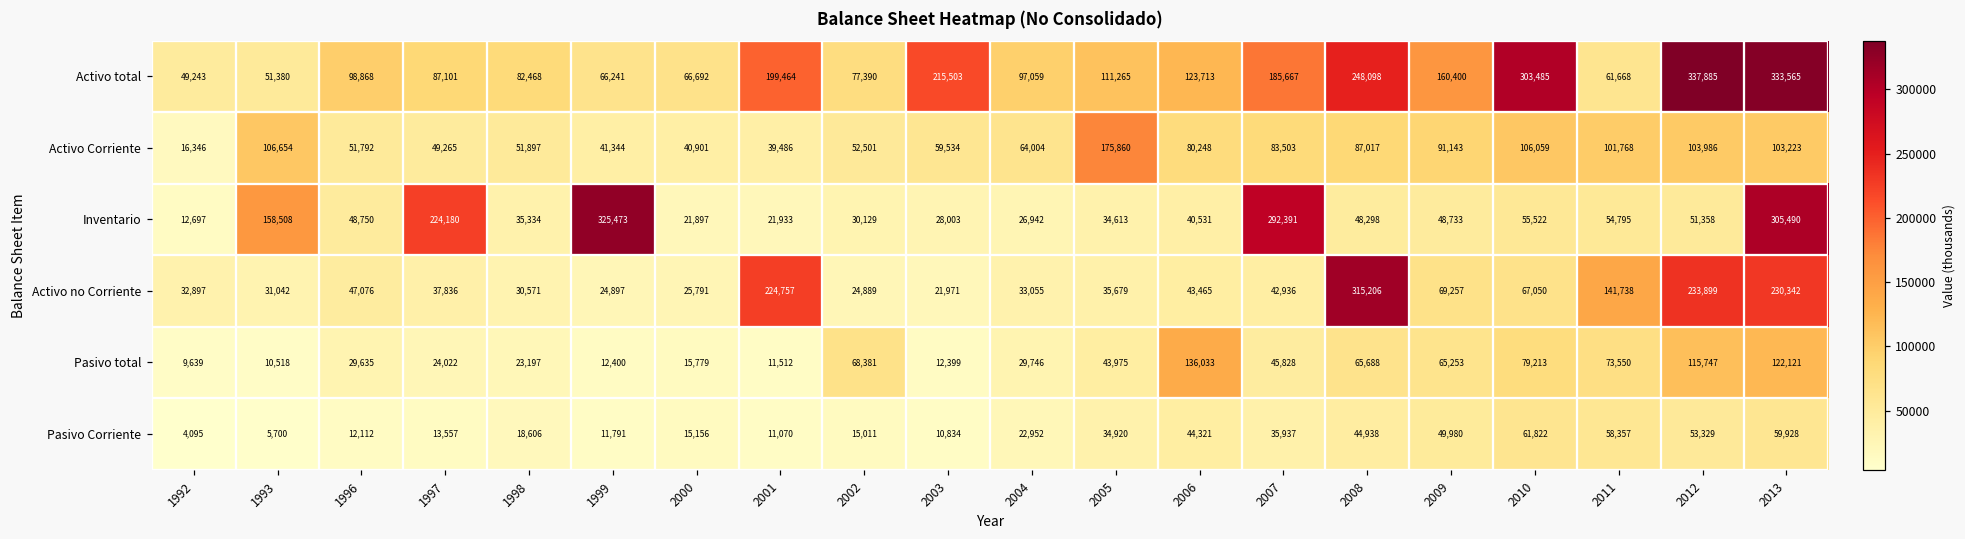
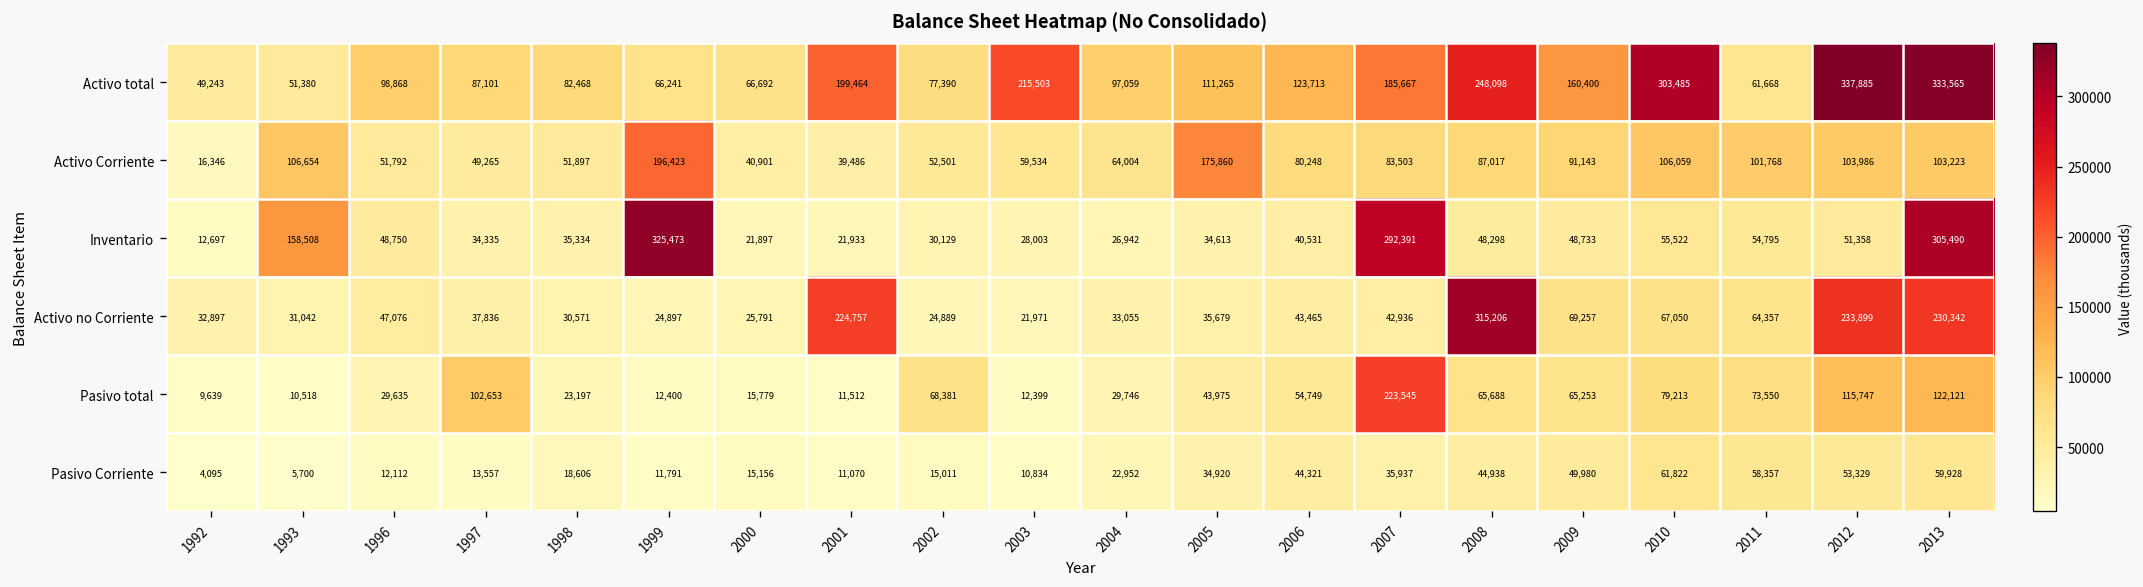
Activo Corriente, 1999: 41,344 -> 196,423
Inventario, 1997: 224,180 -> 34,335
Activo no Corriente, 2011: 141,738 -> 64,357
Pasivo total, 1997: 24,022 -> 102,653
Pasivo total, 2006: 136,033 -> 54,749
Pasivo total, 2007: 45,828 -> 223,545
